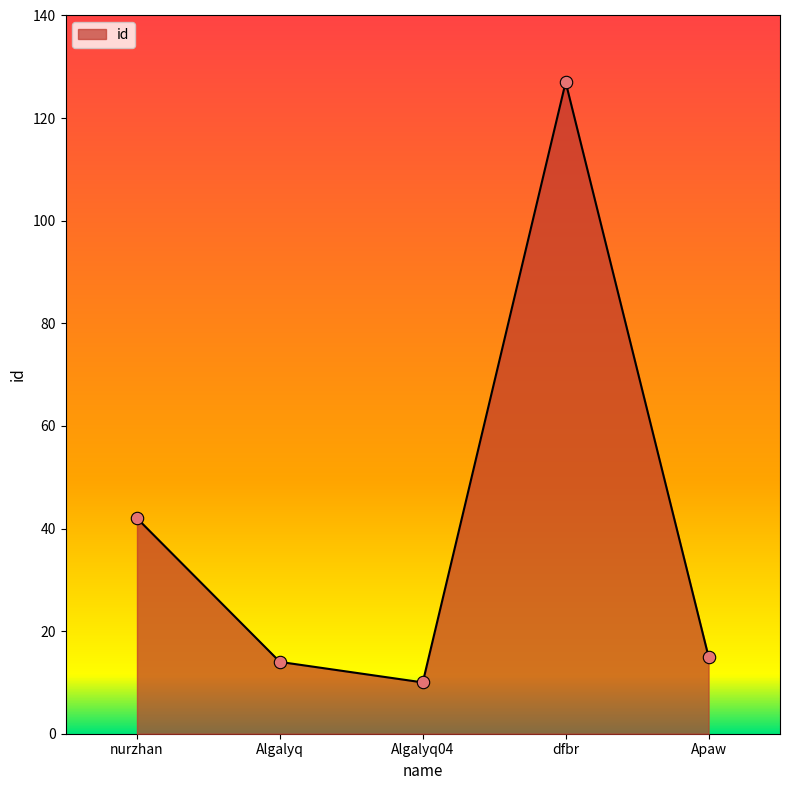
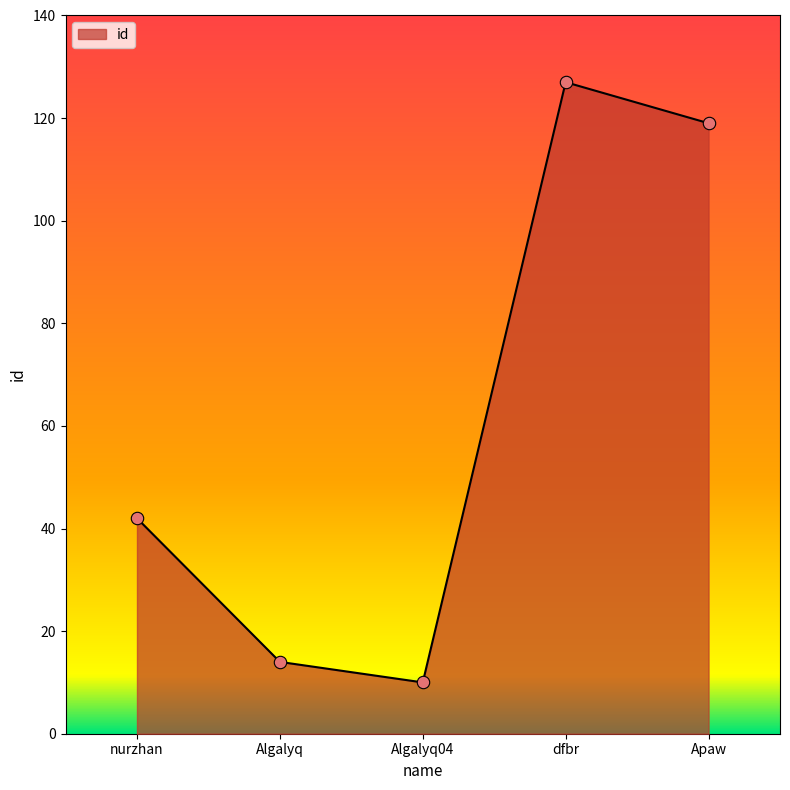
Apaw: 15 -> 119
